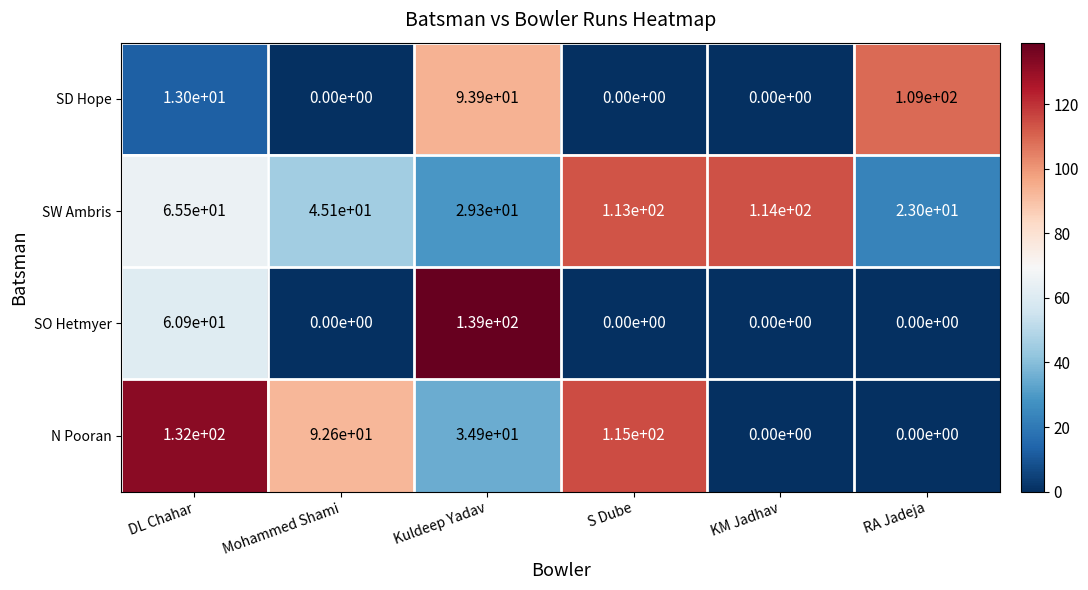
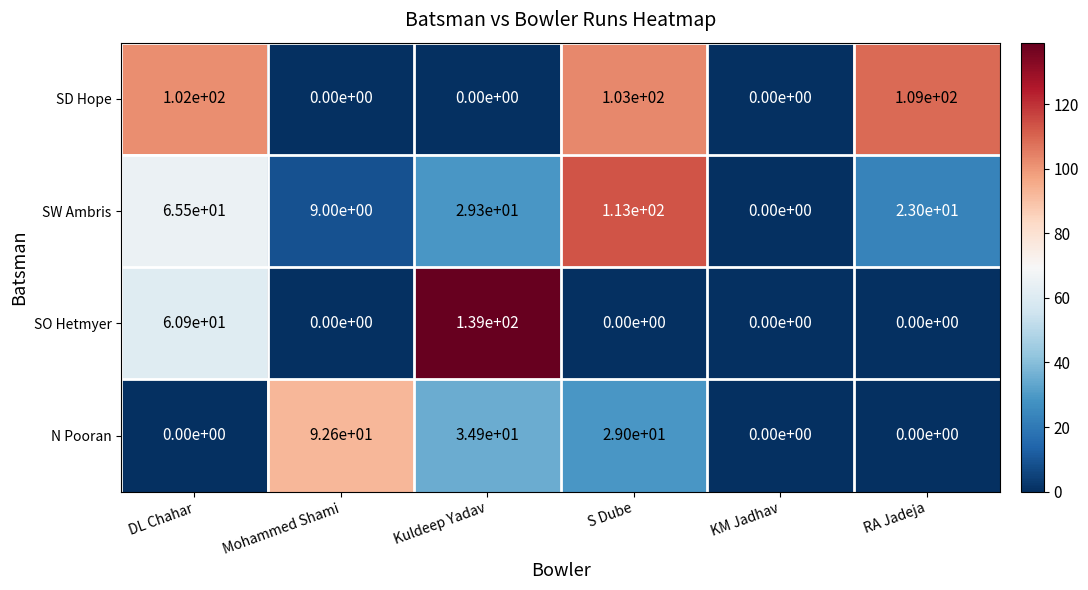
SD Hope, DL Chahar: 1.30e+01 -> 1.02e+02
SD Hope, Kuldeep Yadav: 9.39e+01 -> 0.00e+00
SD Hope, S Dube: 0.00e+00 -> 1.03e+02
SW Ambris, Mohammed Shami: 4.51e+01 -> 9.00e+00
SW Ambris, KM Jadhav: 1.14e+02 -> 0.00e+00
N Pooran, DL Chahar: 1.32e+02 -> 0.00e+00
N Pooran, S Dube: 1.15e+02 -> 2.90e+01
